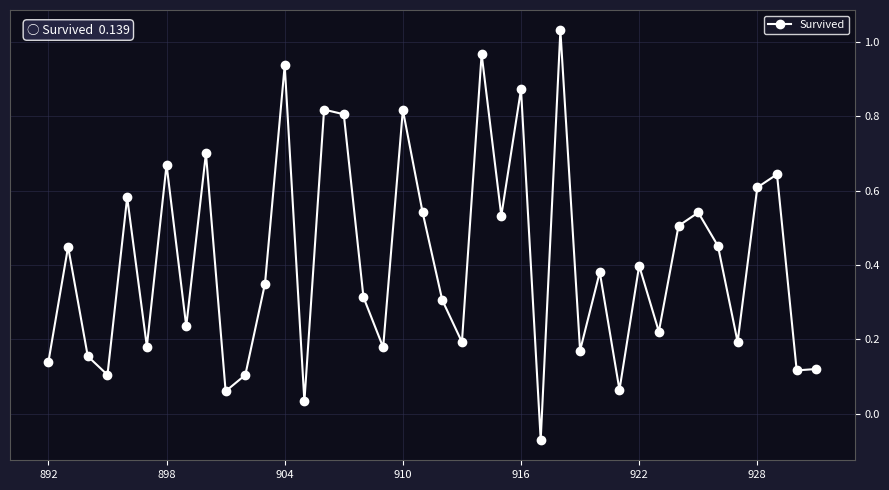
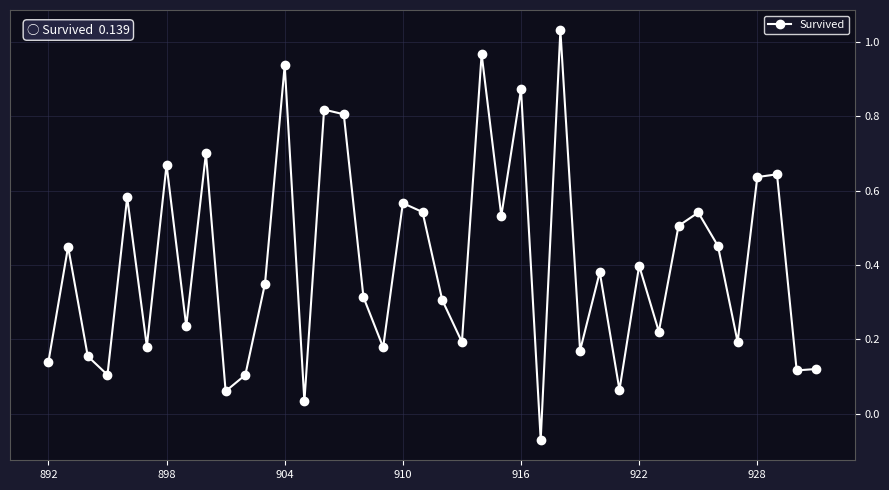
910: 0.82 -> 0.57
928: 0.61 -> 0.64
